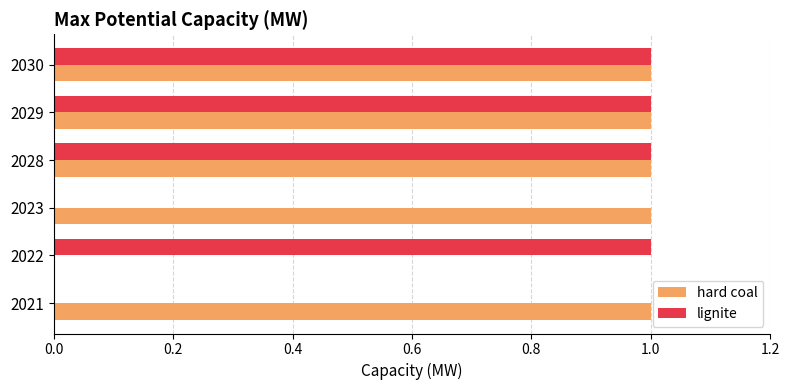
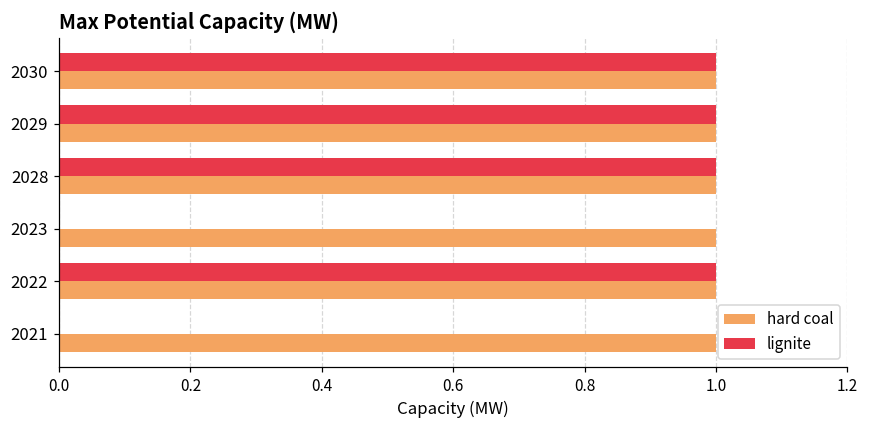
hard coal, 2022: 0 -> 1
